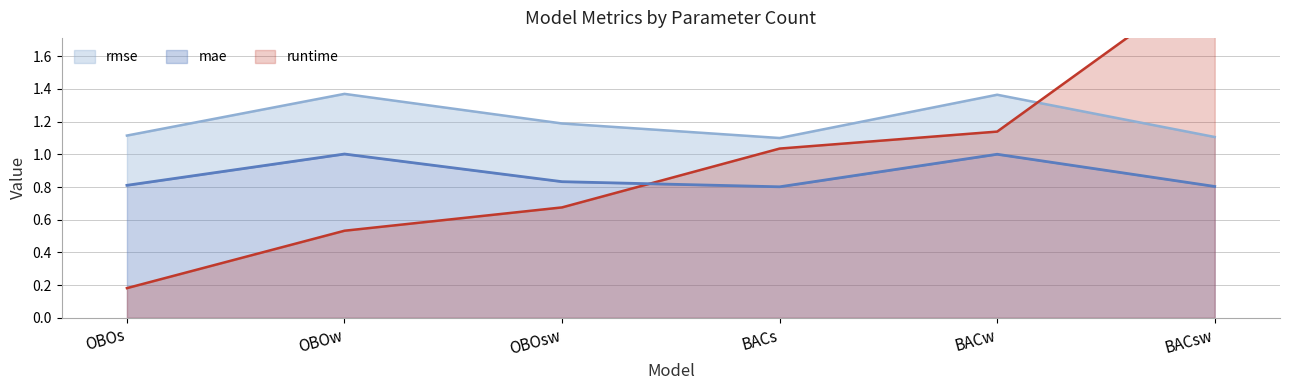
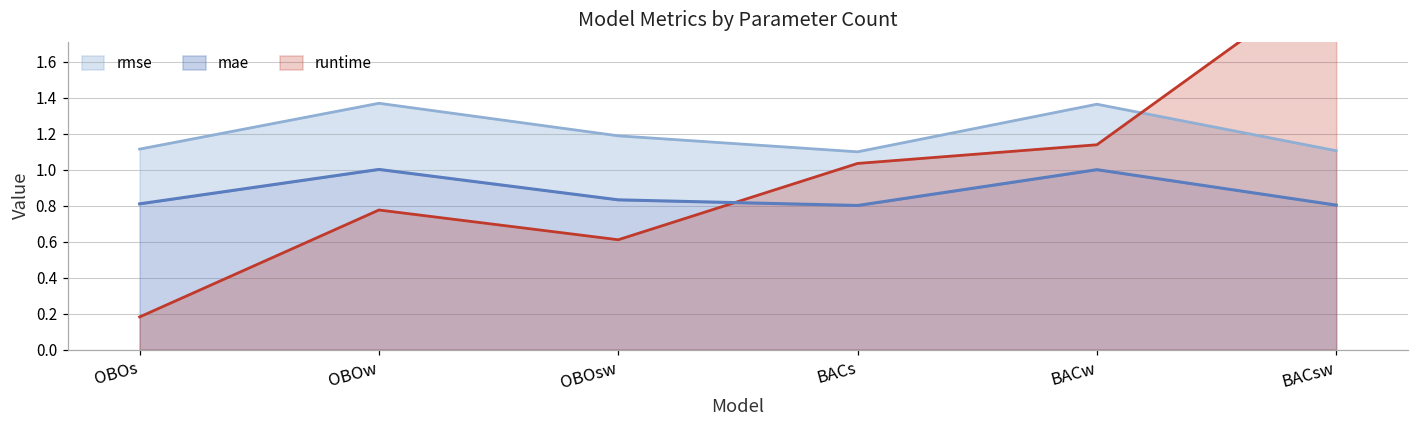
runtime, OBOw: 0.53 -> 0.78
runtime, OBOsw: 0.68 -> 0.61
